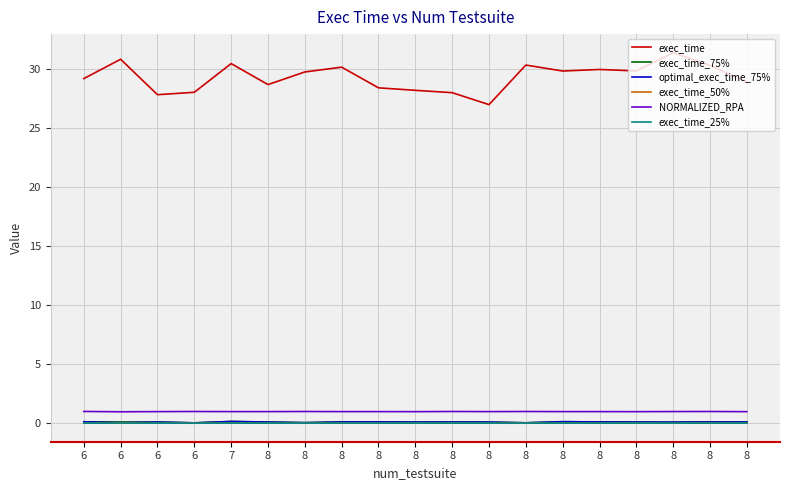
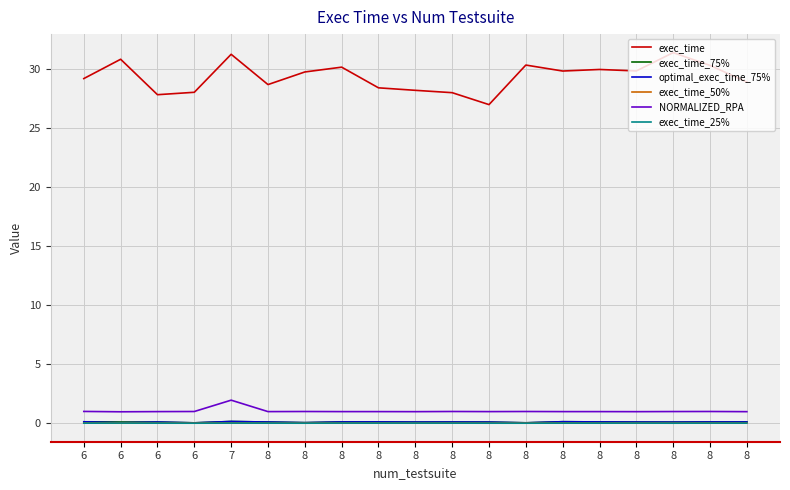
exec_time, 7: 30.4 -> 31.2
NORMALIZED_RPA, 7: 1.0 -> 1.9
